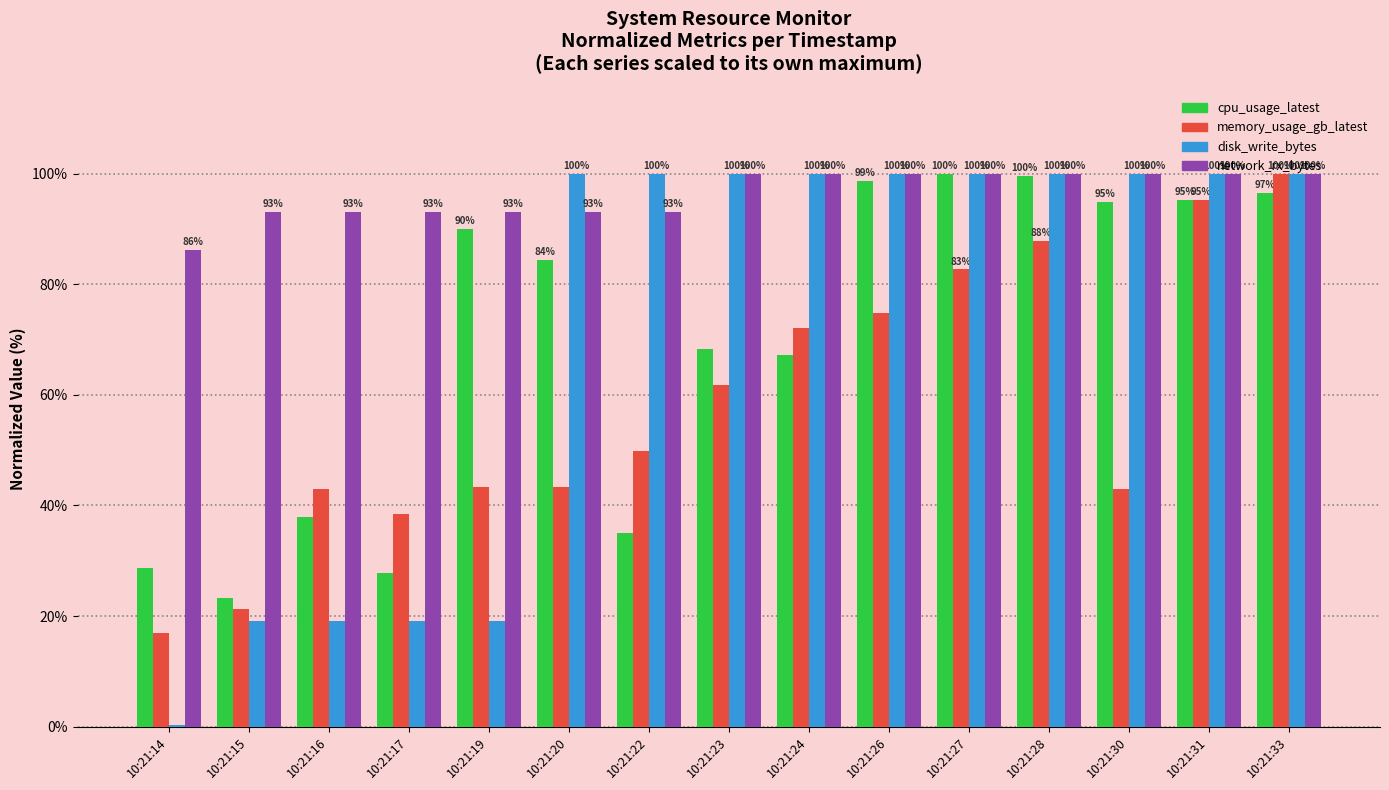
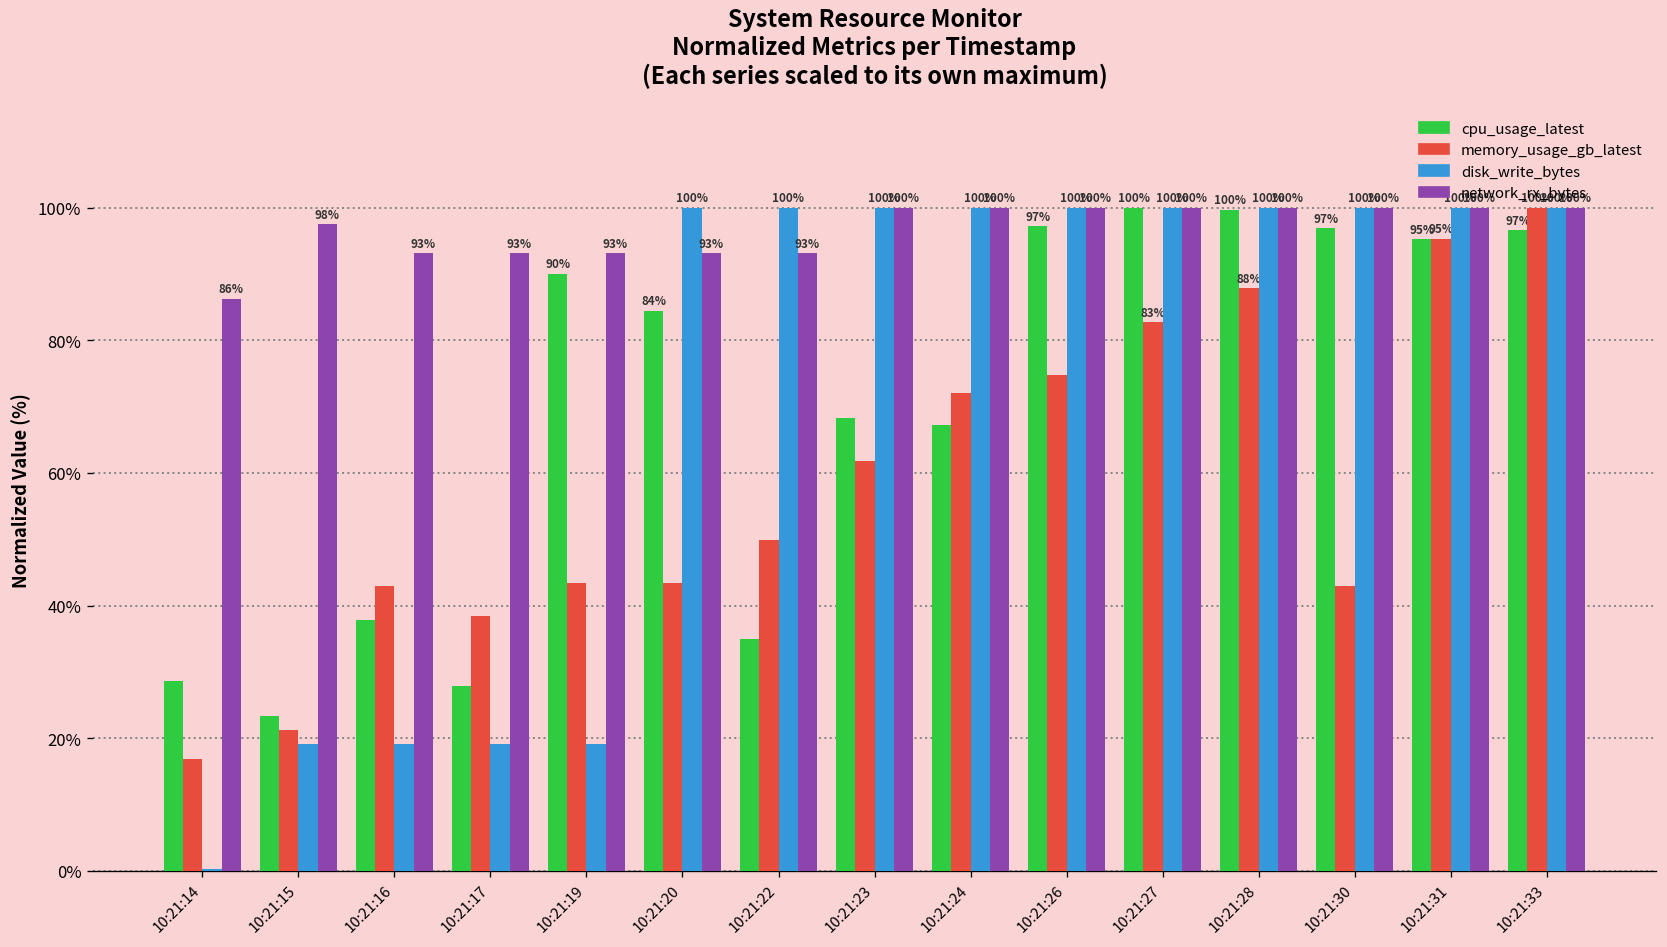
network_rx_bytes, 10:21:15: 93% -> 98%
cpu_usage_latest, 10:21:26: 99% -> 97%
cpu_usage_latest, 10:21:30: 95% -> 97%
